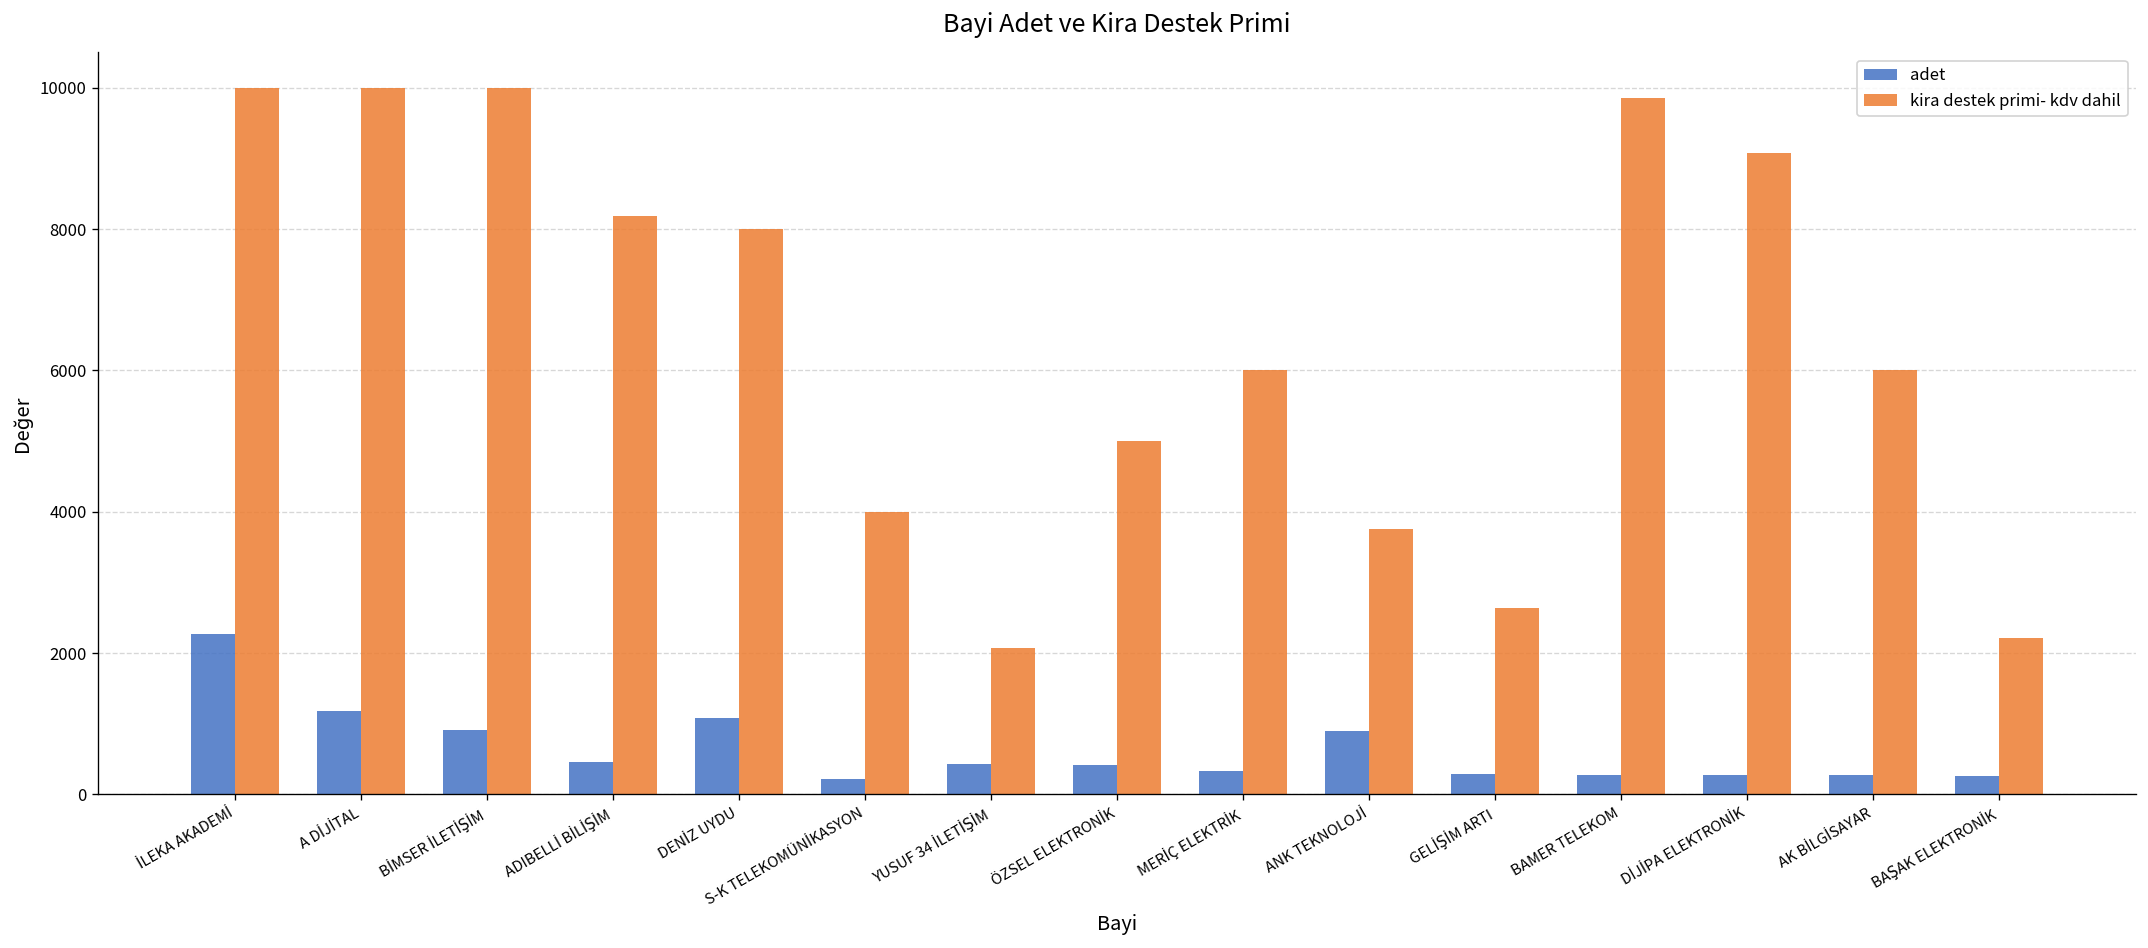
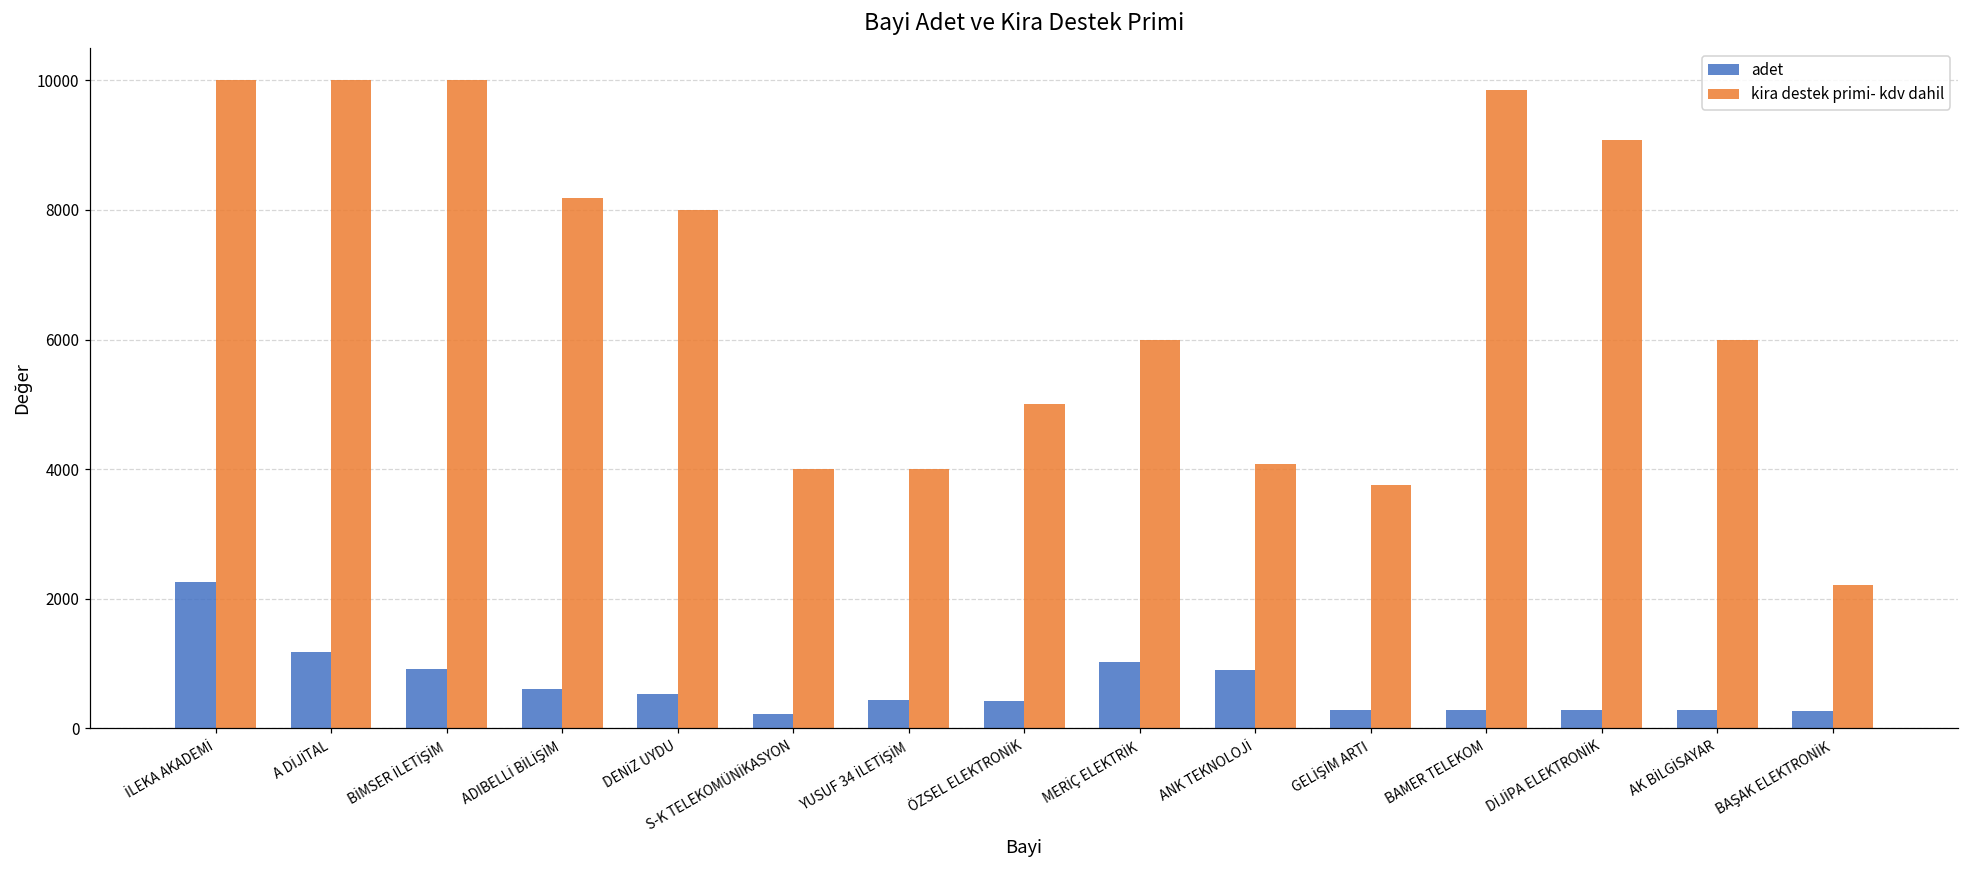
adet, ADIBELLİ BİLİŞİM: 500 -> 600
adet, DENİZ UYDU: 1100 -> 500
kira destek primi- kdv dahil, YUSUF 34 İLETİŞİM: 2100 -> 4000
adet, MERİÇ ELEKTRİK: 300 -> 1000
kira destek primi- kdv dahil, ANK TEKNOLOJİ: 3800 -> 4100
kira destek primi- kdv dahil, GELİŞİM ARTI: 2600 -> 3800
